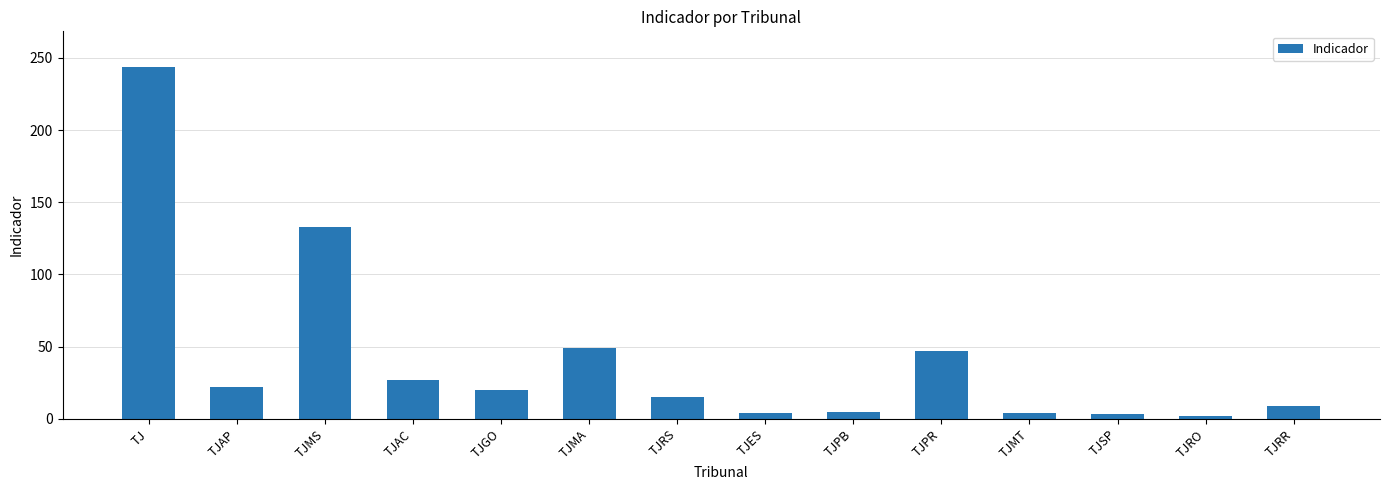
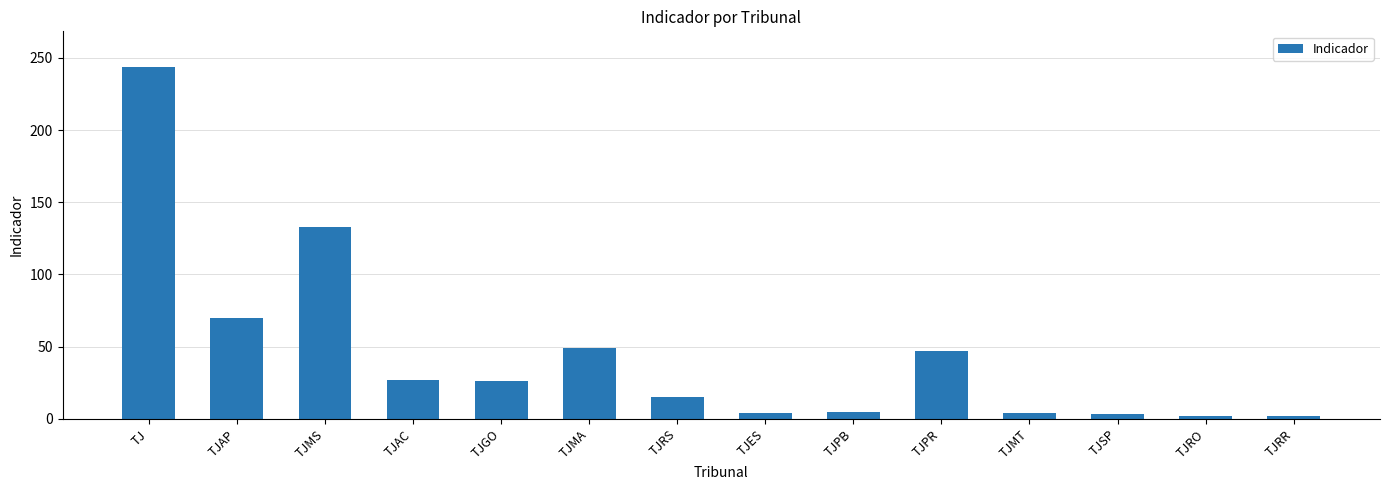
TJAP: 22 -> 70
TJGO: 20 -> 26
TJRR: 9 -> 2
